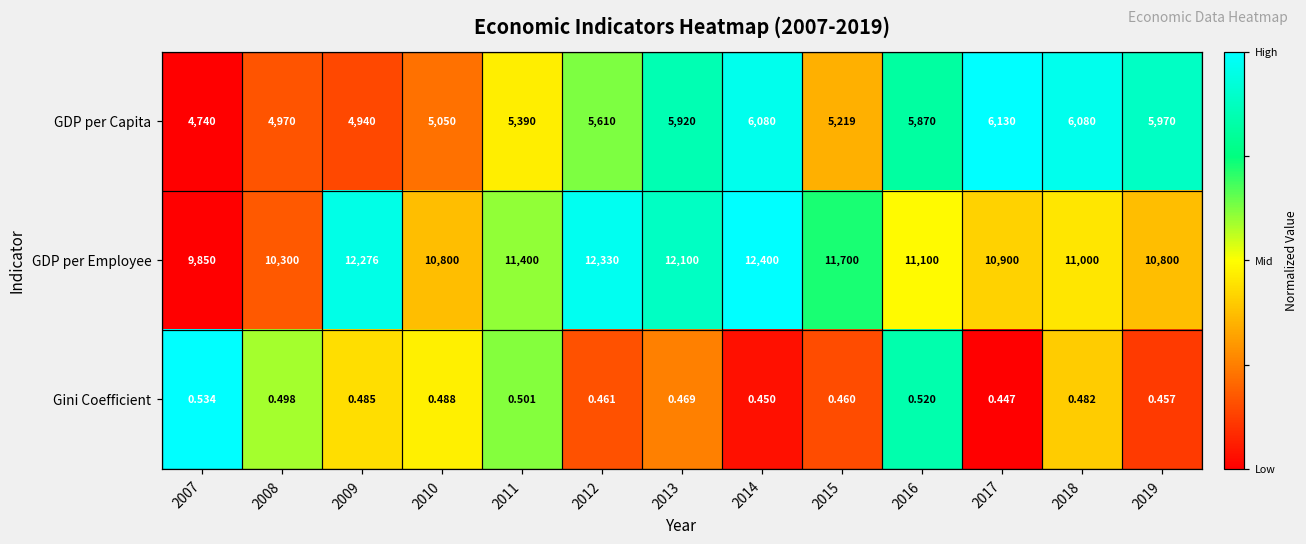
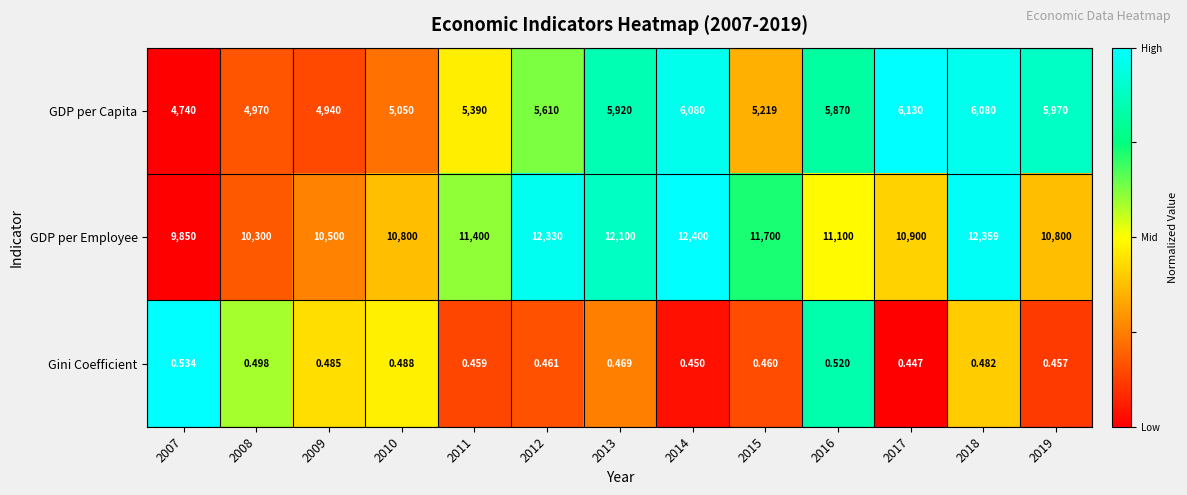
GDP per Employee, 2009: 12,276 -> 10,500
GDP per Employee, 2018: 11,000 -> 12,359
Gini Coefficient, 2011: 0.501 -> 0.459
